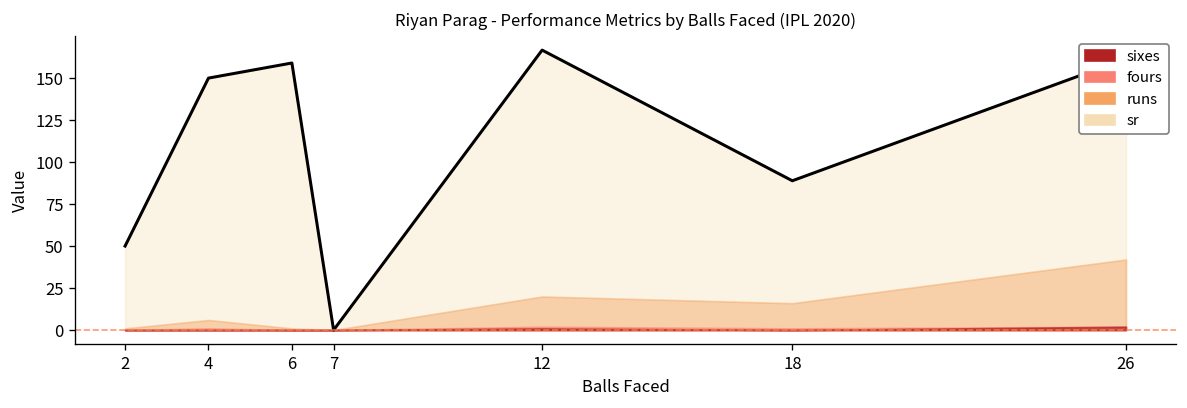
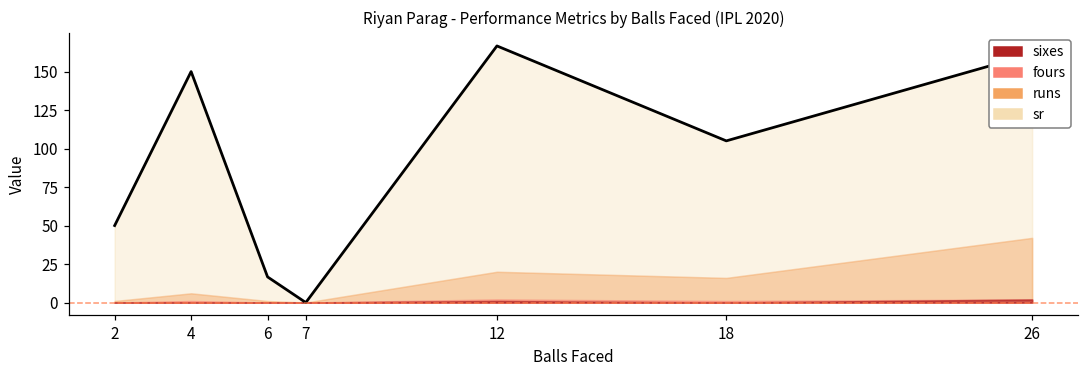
sr, 6: 159 -> 17
sr, 18: 89 -> 105
